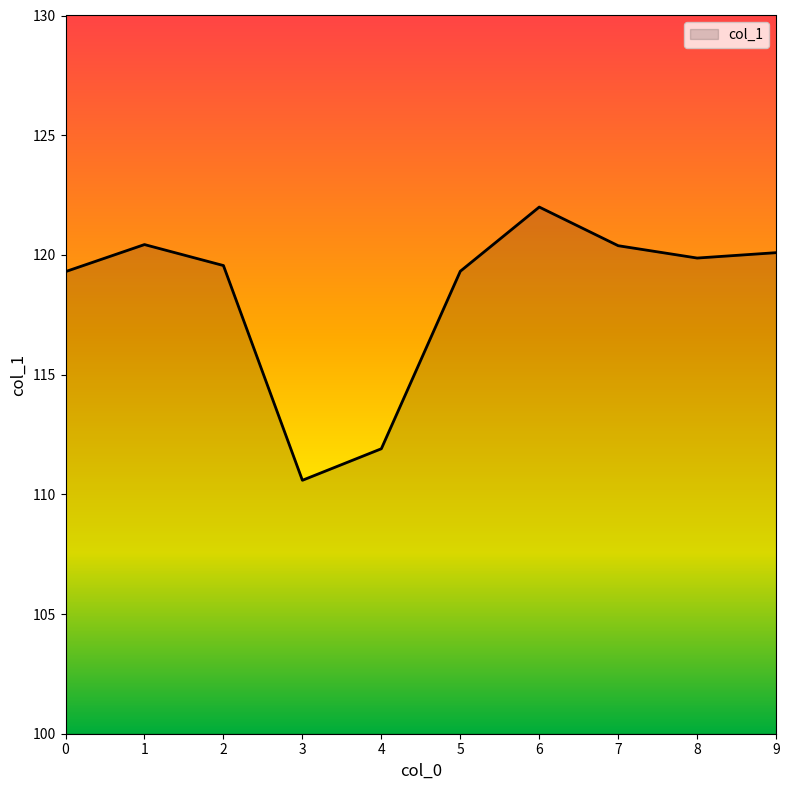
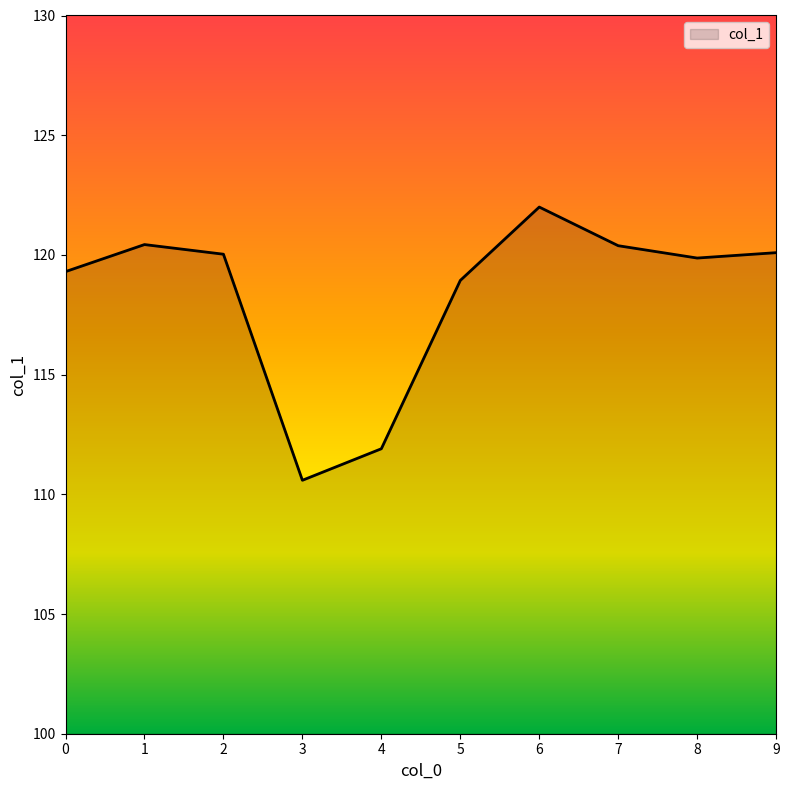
2: 119.6 -> 120.0
5: 119.3 -> 118.9
